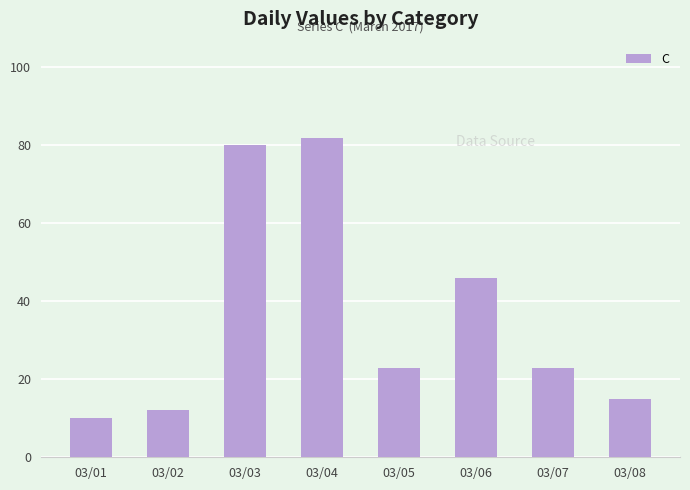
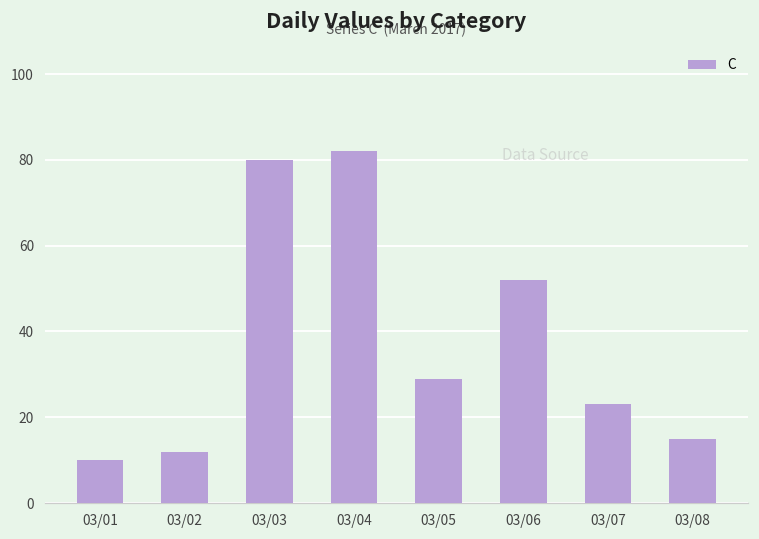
03/05: 23 -> 29
03/06: 46 -> 52
